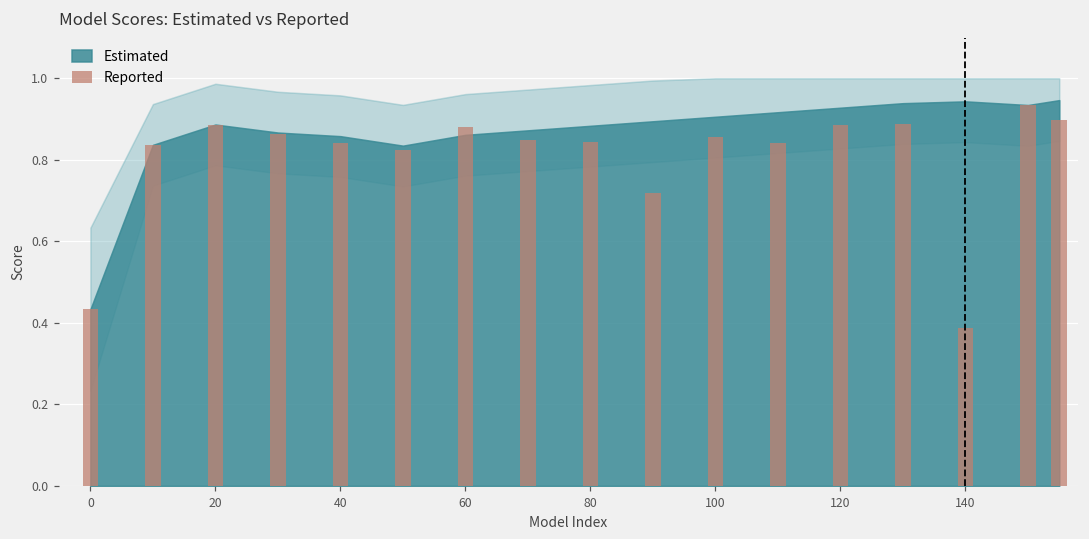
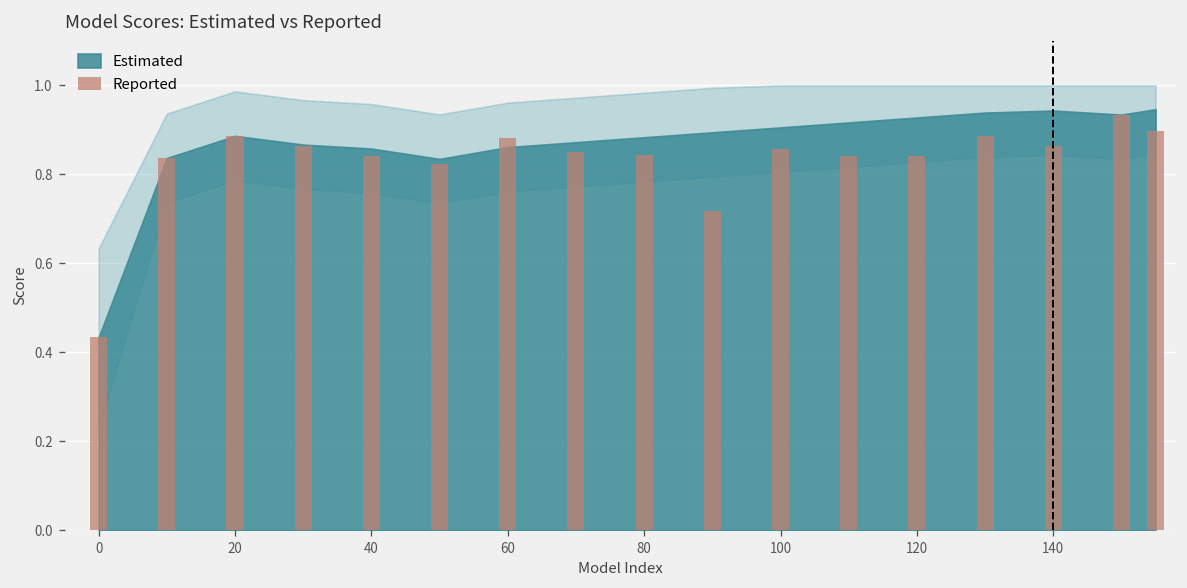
Reported, 120: 0.89 -> 0.84
Reported, 140: 0.39 -> 0.86
